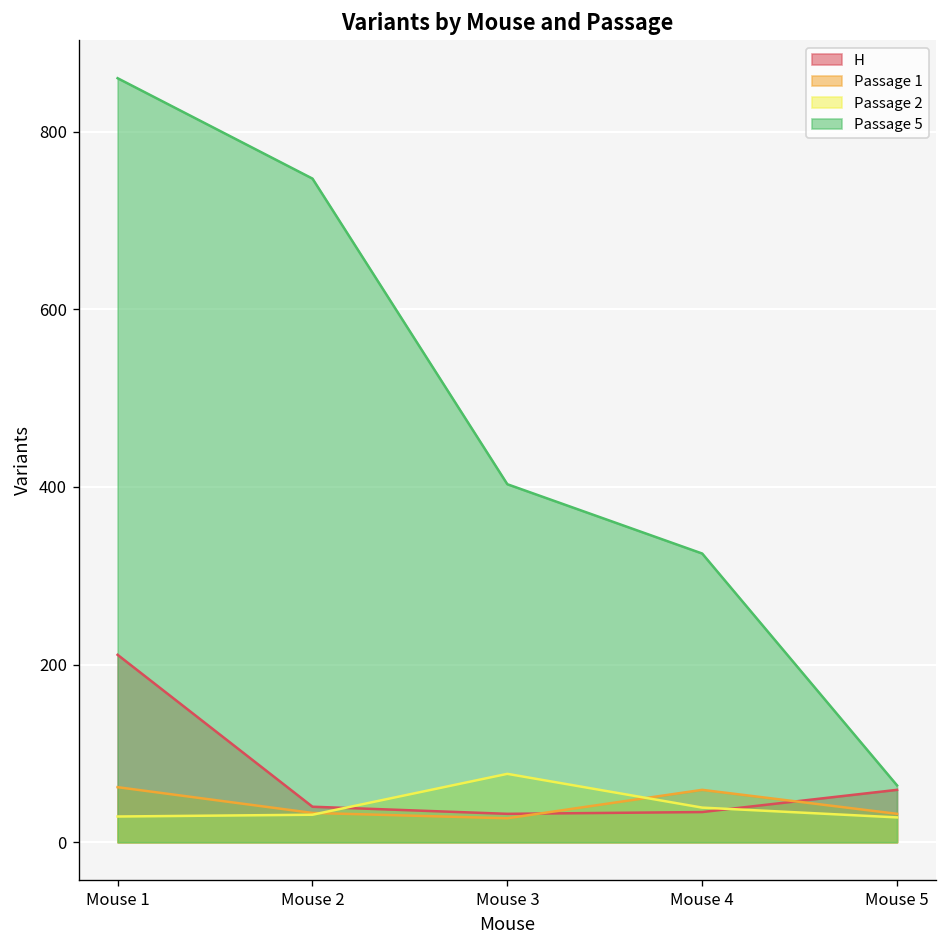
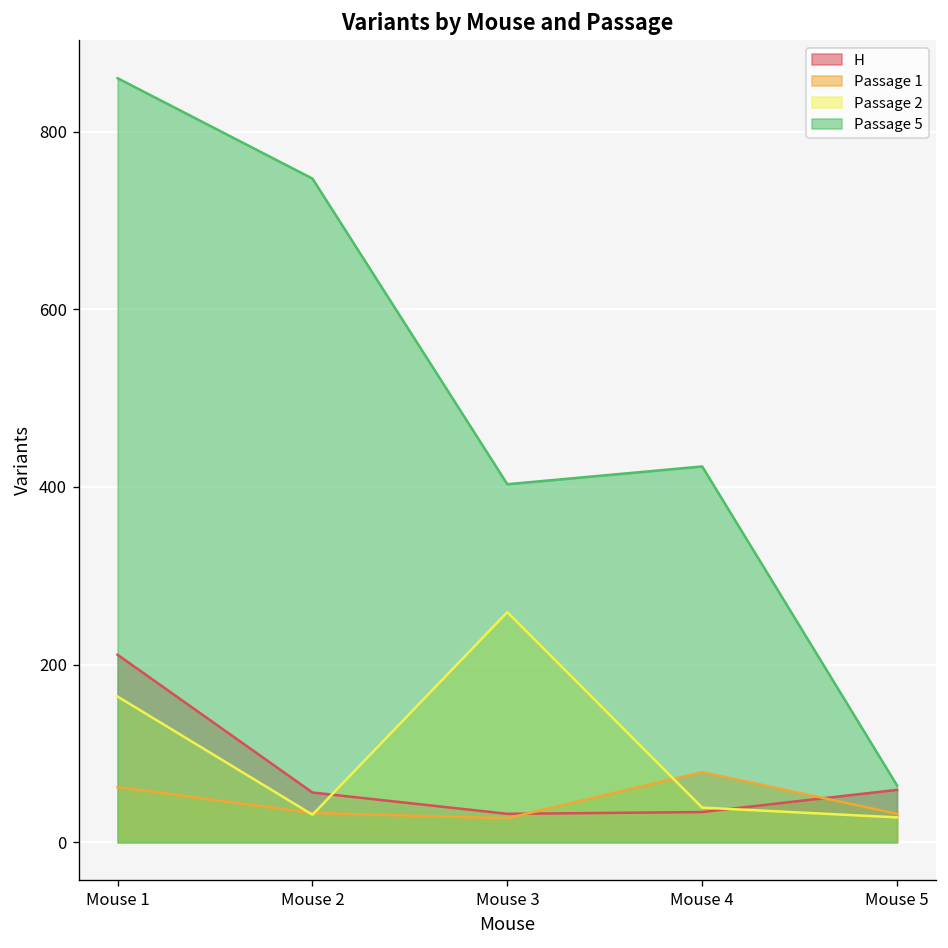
Passage 2, Mouse 1: 30 -> 160
H, Mouse 2: 40 -> 60
Passage 2, Mouse 3: 80 -> 260
Passage 1, Mouse 4: 60 -> 80
Passage 5, Mouse 4: 330 -> 420
